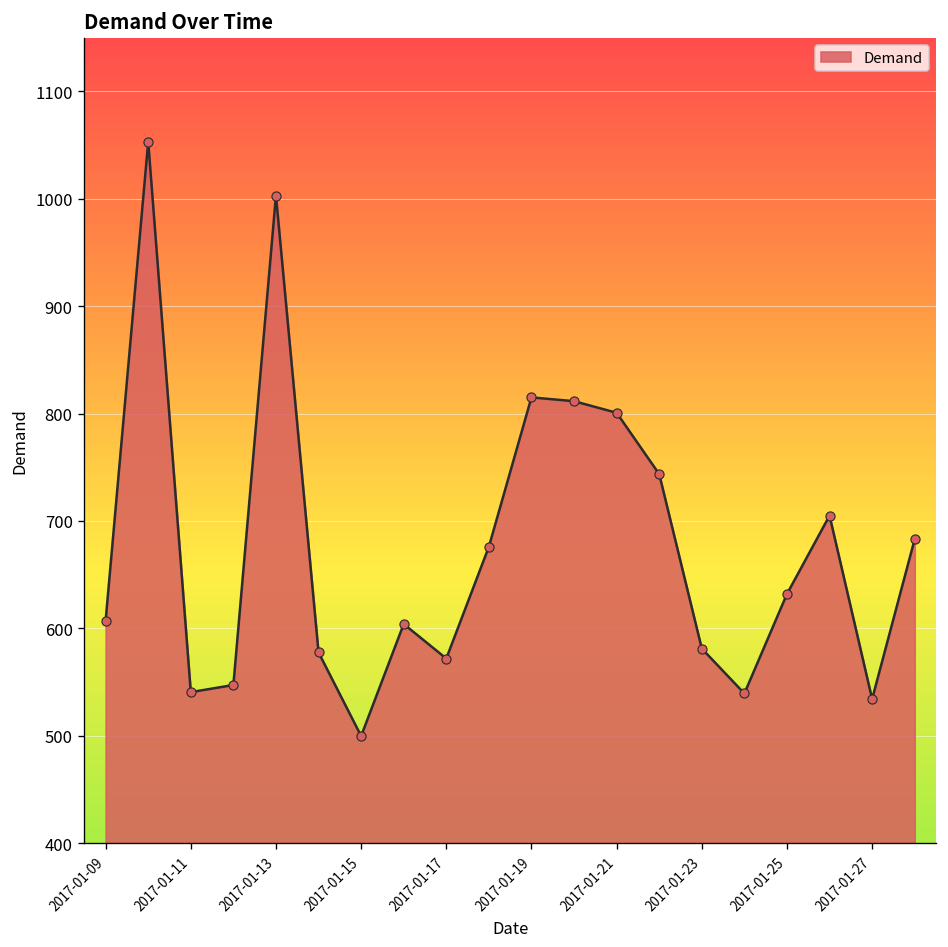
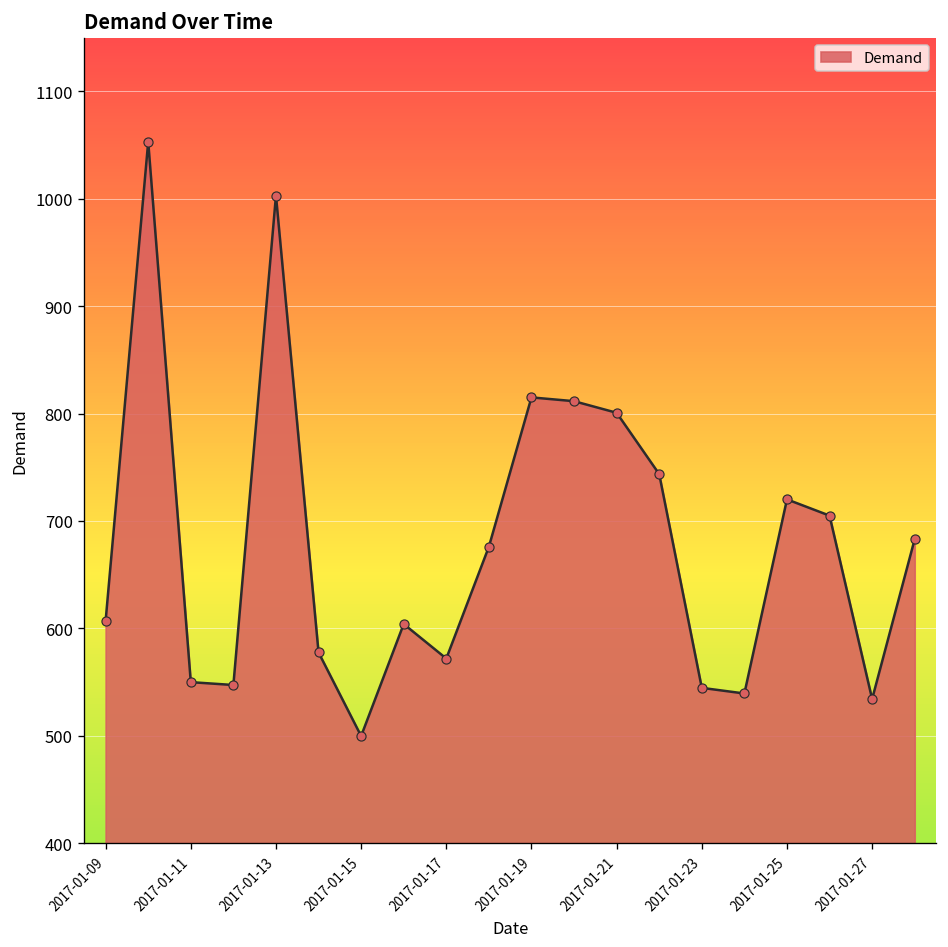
2017-01-11: 540 -> 550
2017-01-23: 580 -> 540
2017-01-25: 630 -> 720
